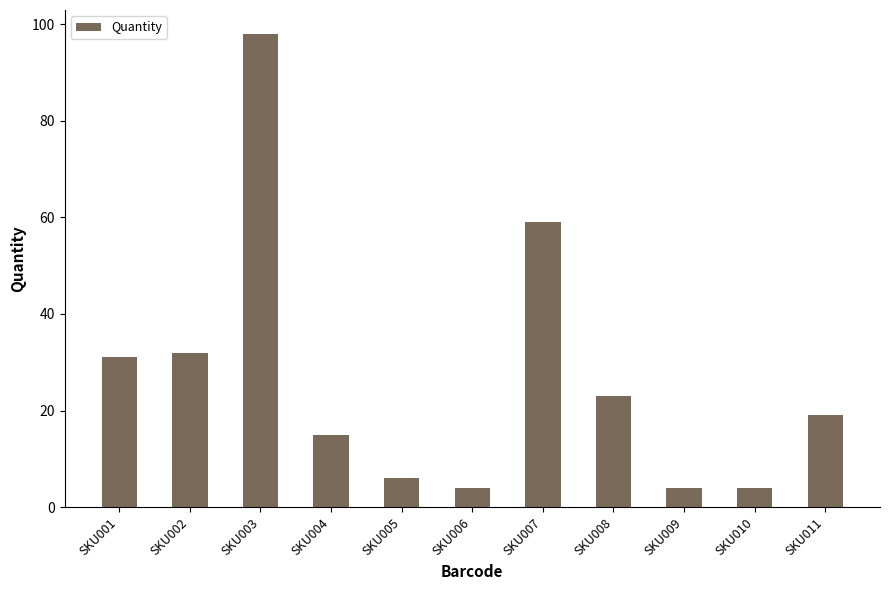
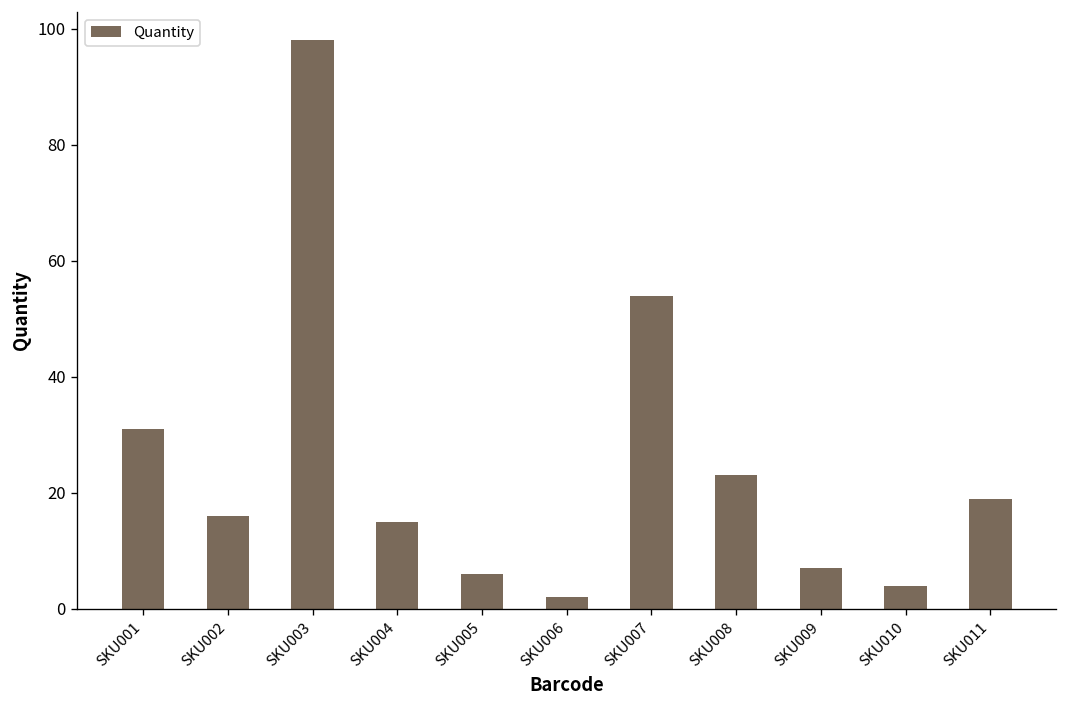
SKU002: 32 -> 16
SKU006: 4 -> 2
SKU007: 59 -> 54
SKU009: 4 -> 7
